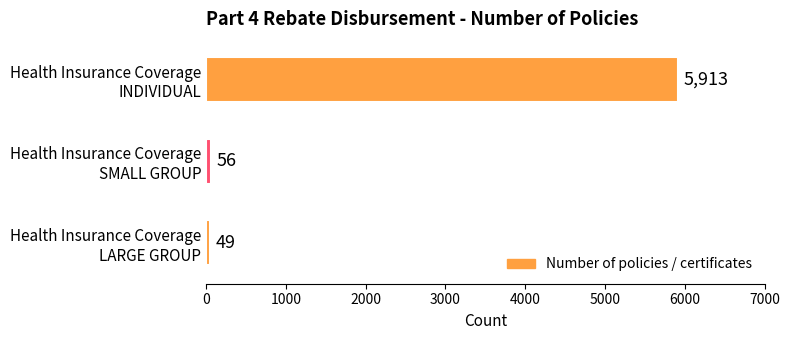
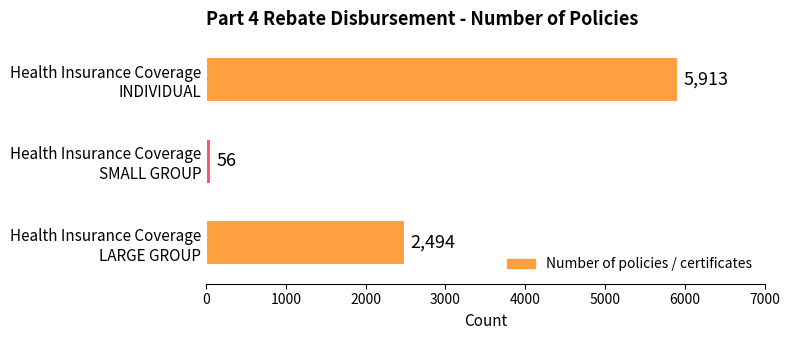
Health Insurance Coverage LARGE GROUP: 49 -> 2,494
